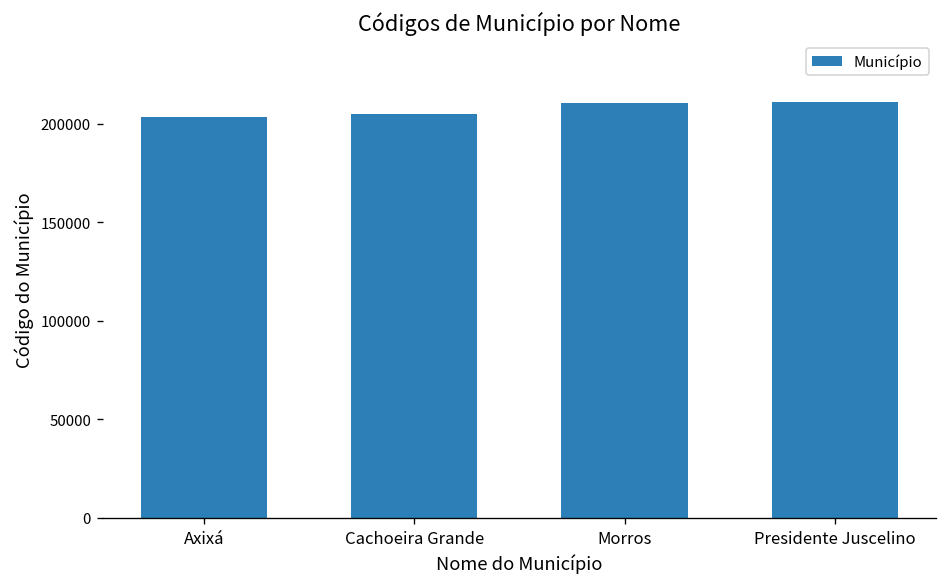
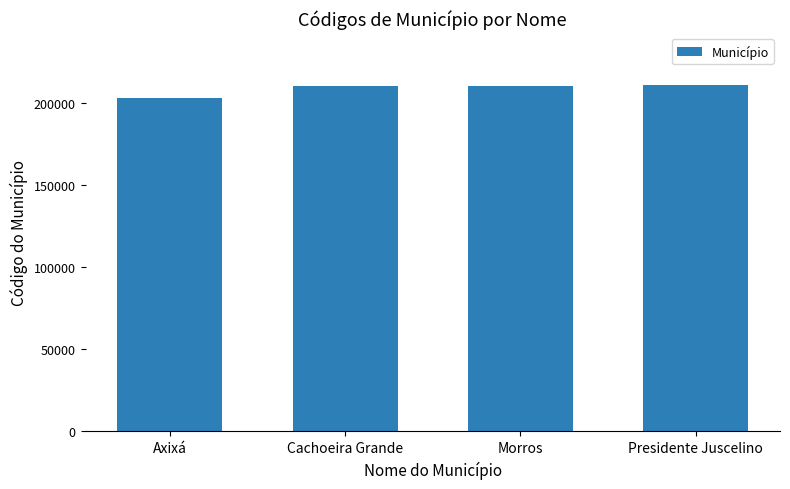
Cachoeira Grande: 205000 -> 210000
